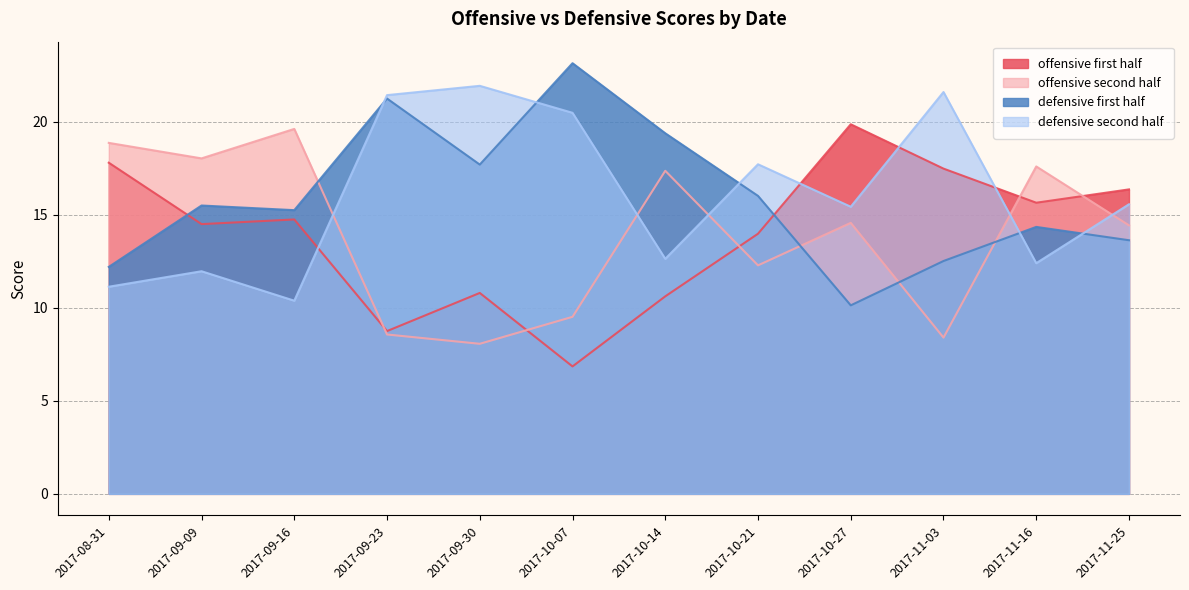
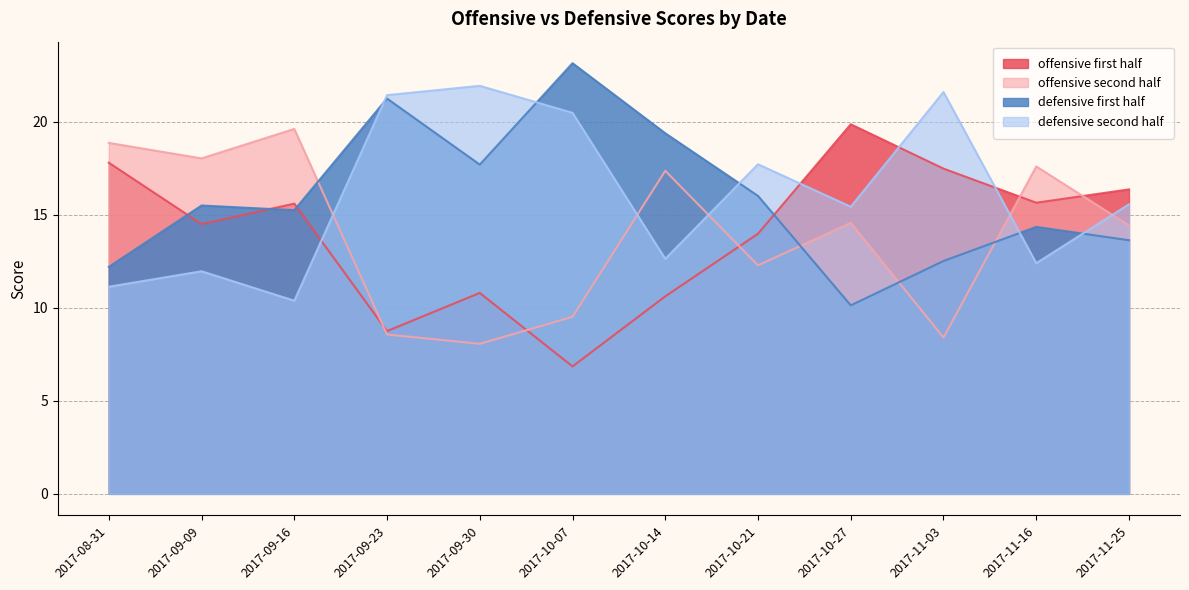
offensive first half, 2017-09-16: 14.8 -> 15.6
